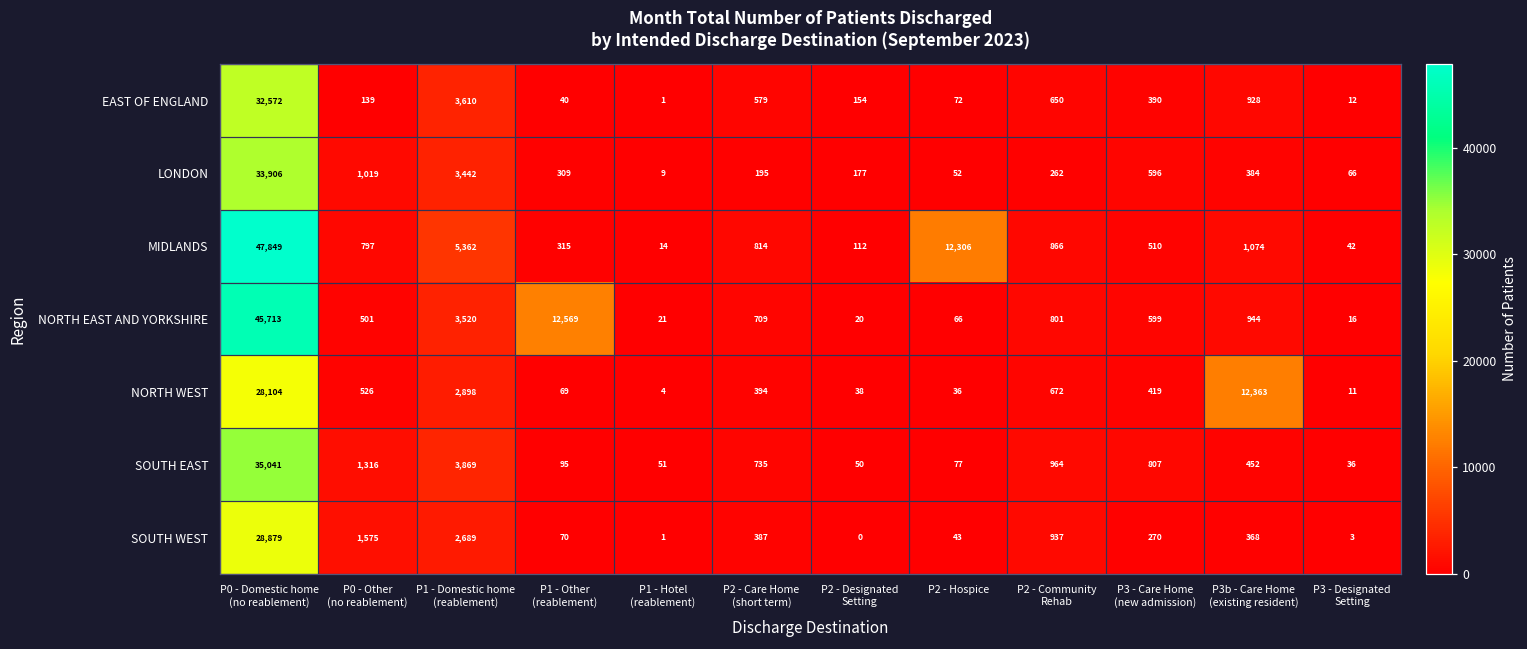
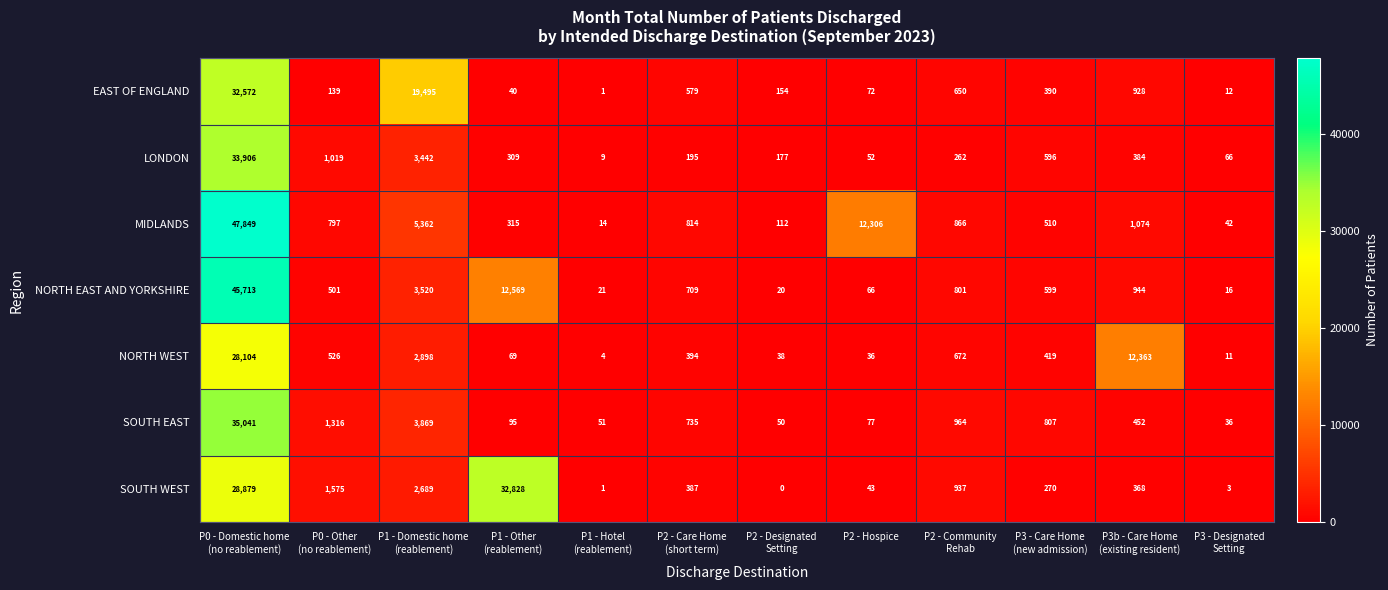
EAST OF ENGLAND, P1 - Domestic home (reablement): 3,610 -> 19,495
SOUTH WEST, P1 - Other (reablement): 70 -> 32,828
